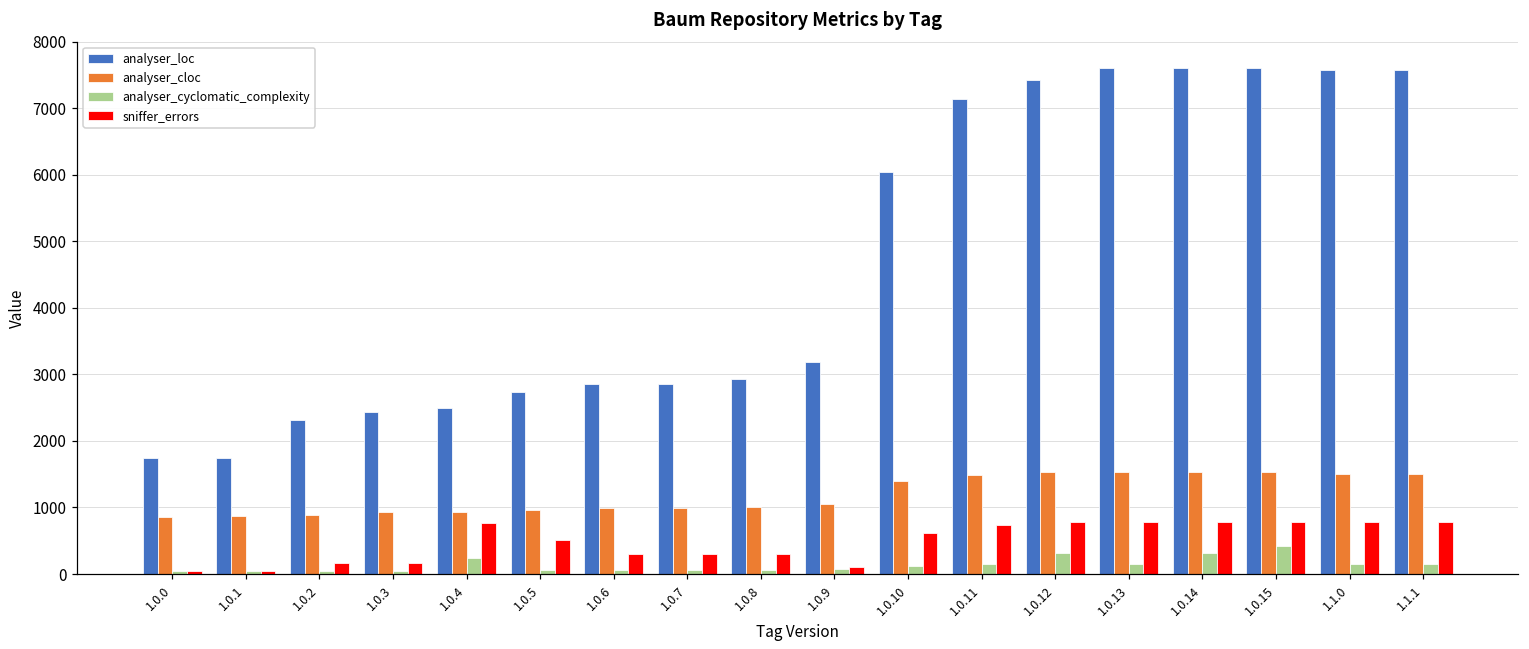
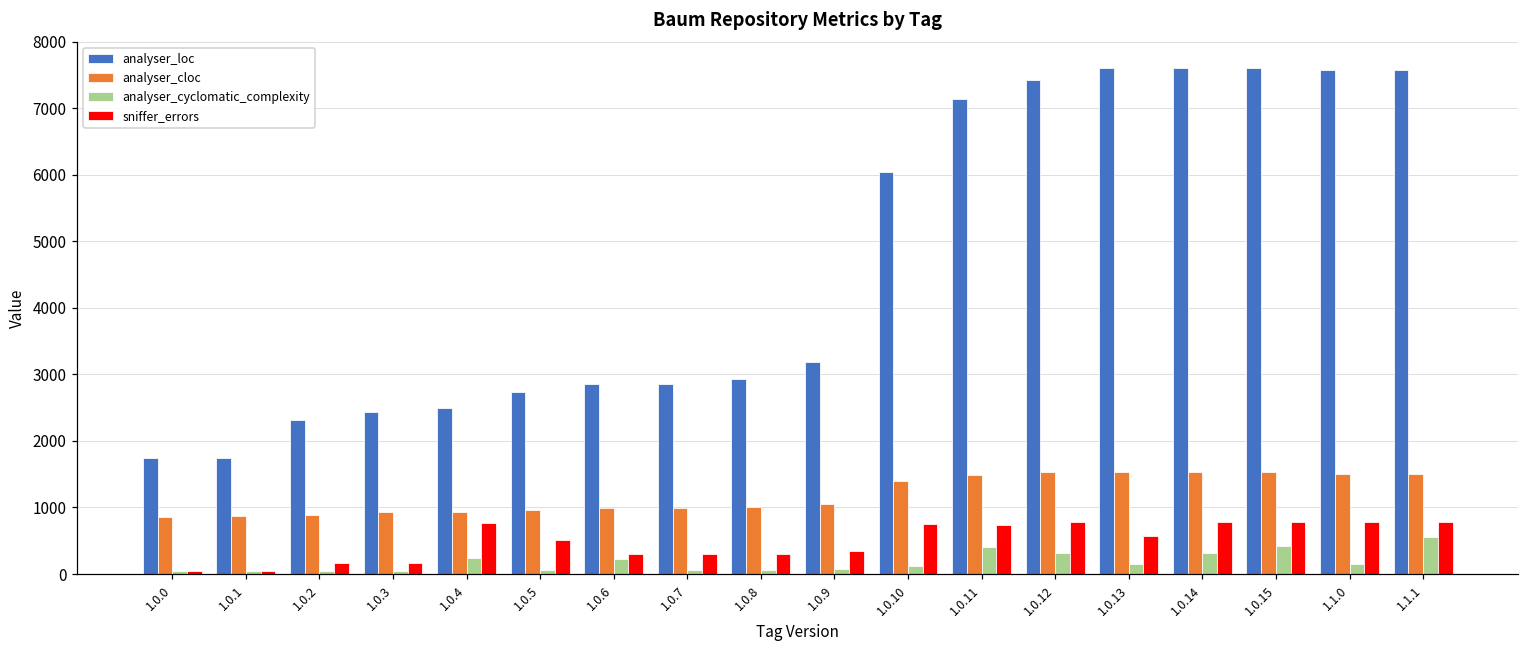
analyser_cyclomatic_complexity, 1.0.6: 100 -> 200
sniffer_errors, 1.0.9: 100 -> 400
sniffer_errors, 1.0.10: 600 -> 800
analyser_cyclomatic_complexity, 1.0.11: 100 -> 400
sniffer_errors, 1.0.13: 800 -> 600
analyser_cyclomatic_complexity, 1.1.1: 200 -> 600
